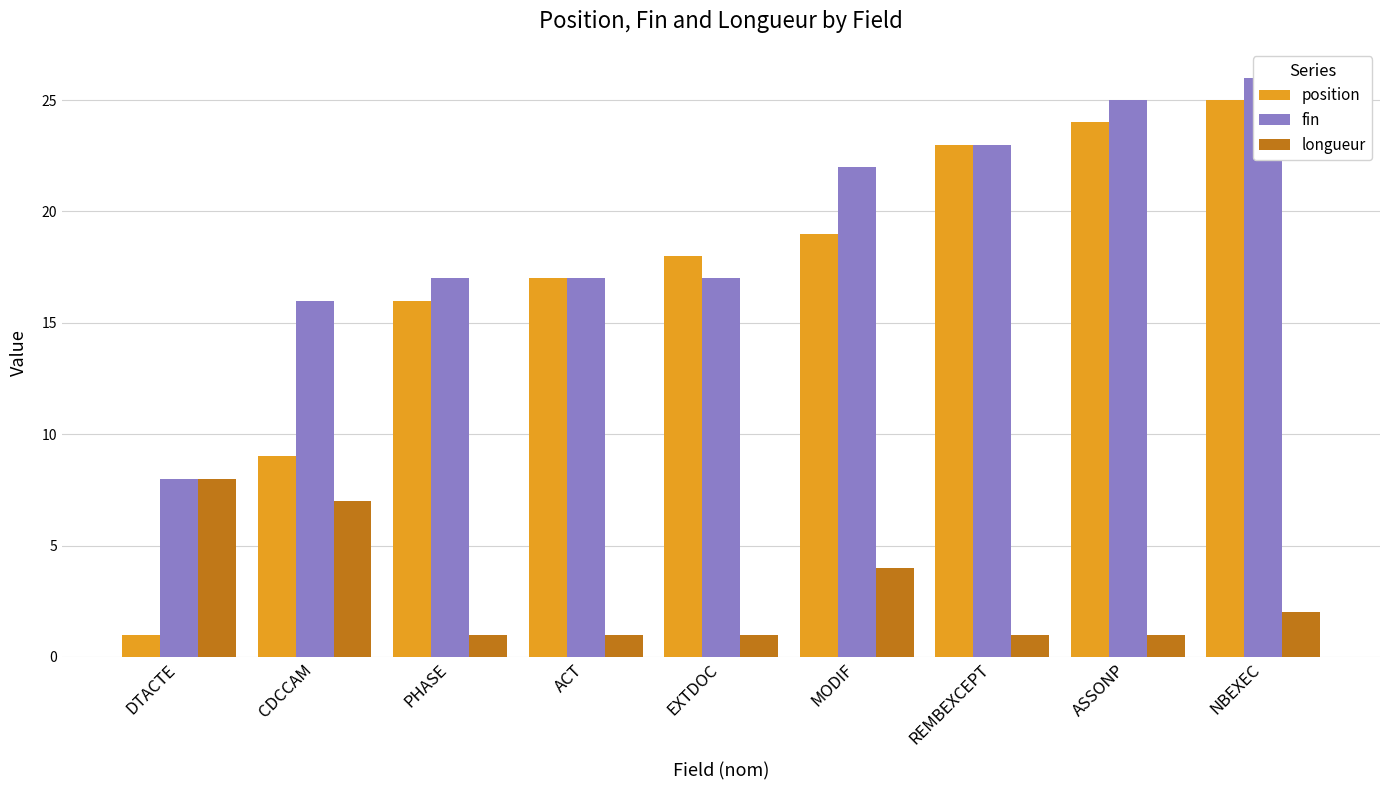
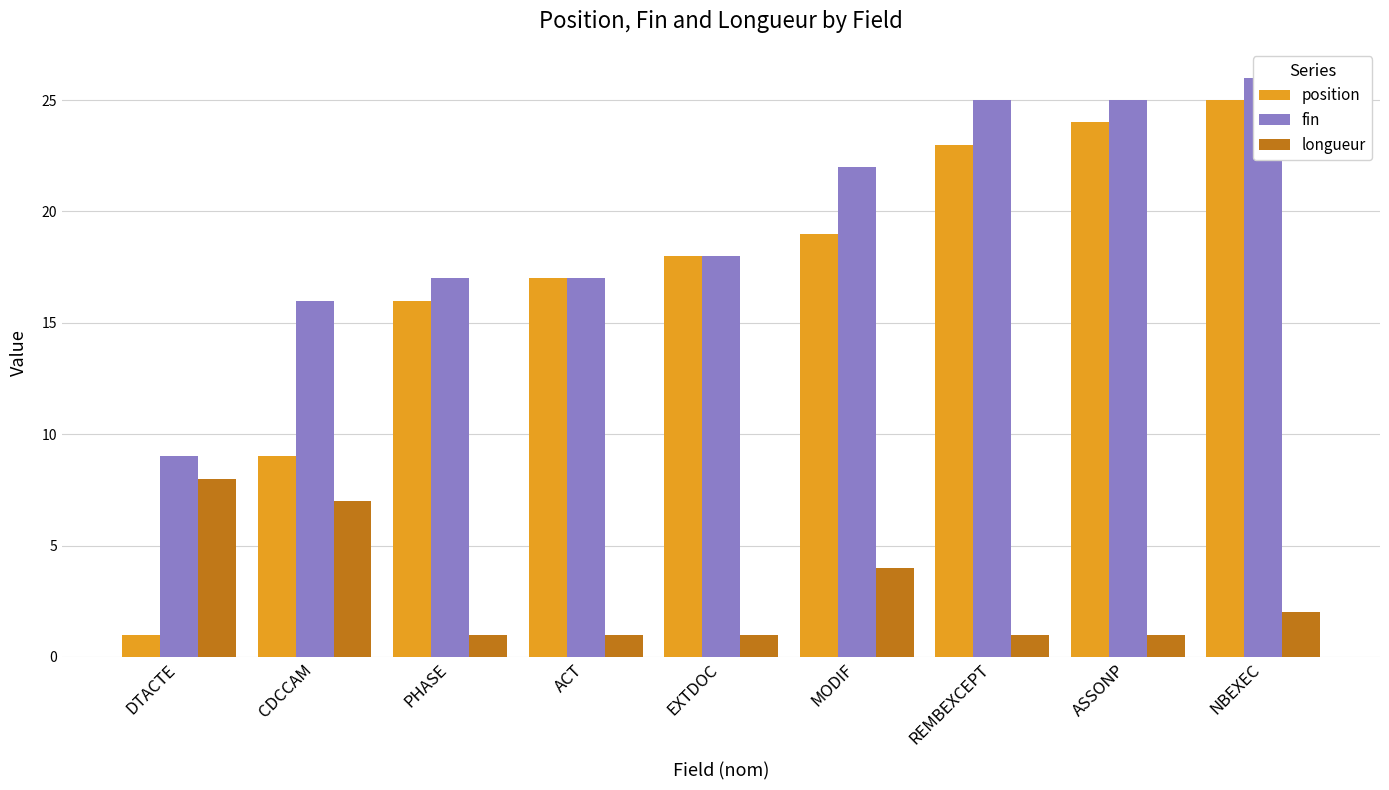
fin, DTACTE: 8 -> 9
fin, EXTDOC: 17 -> 18
fin, REMBEXCEPT: 23 -> 25
